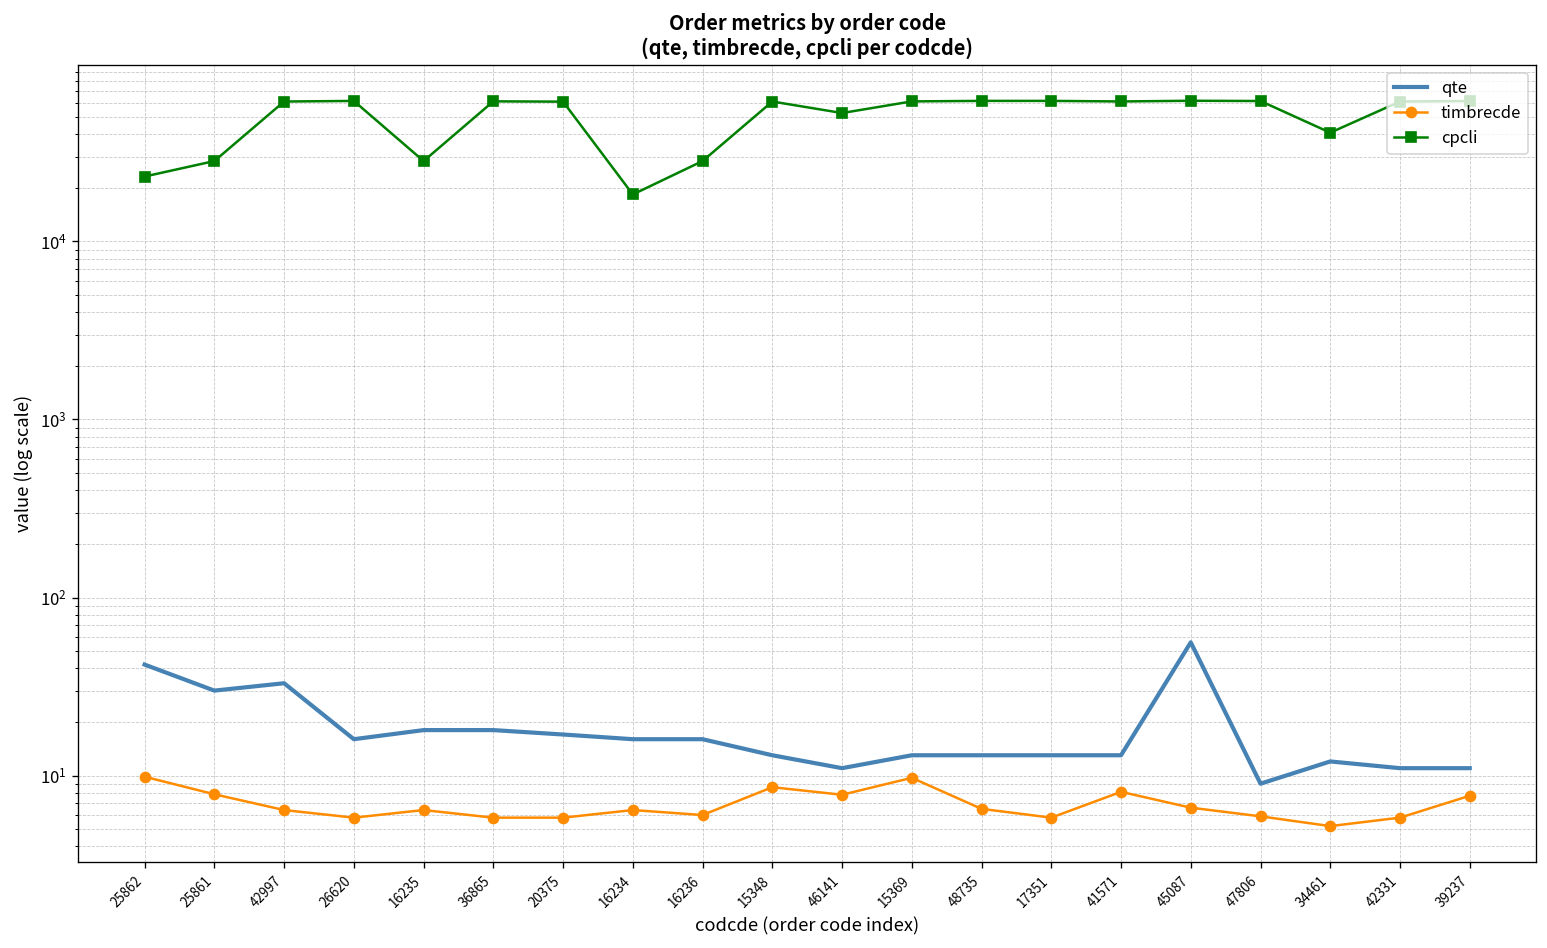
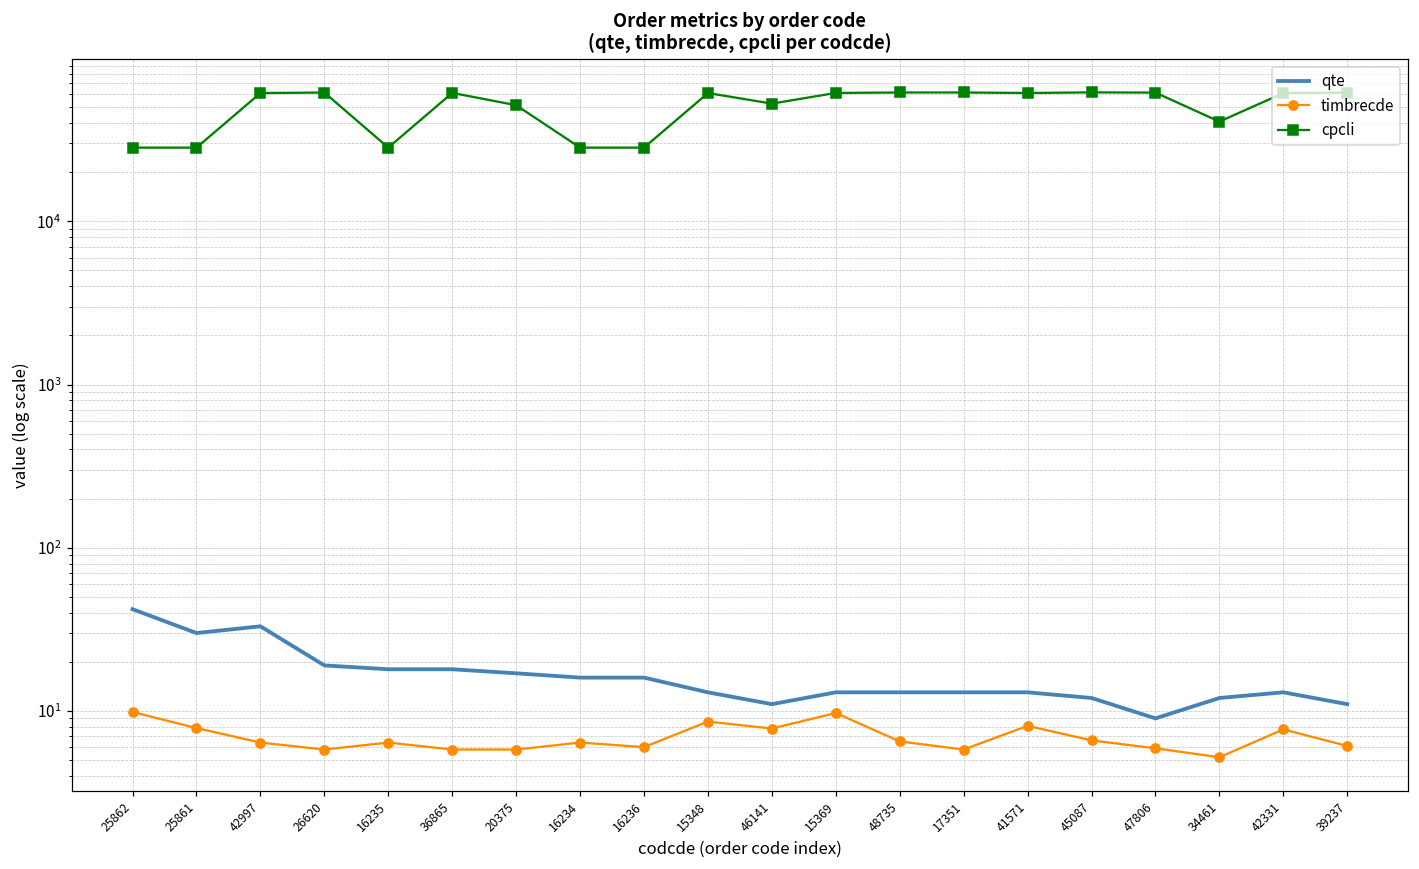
cpcli, 25862: 23000 -> 28000
qte, 26620: 16 -> 19
cpcli, 20375: 61000 -> 51000
cpcli, 16234: 18000 -> 28000
qte, 45087: 56 -> 12
qte, 42331: 11 -> 13
timbrecde, 42331: 5.8 -> 8
timbrecde, 39237: 8 -> 6.1
